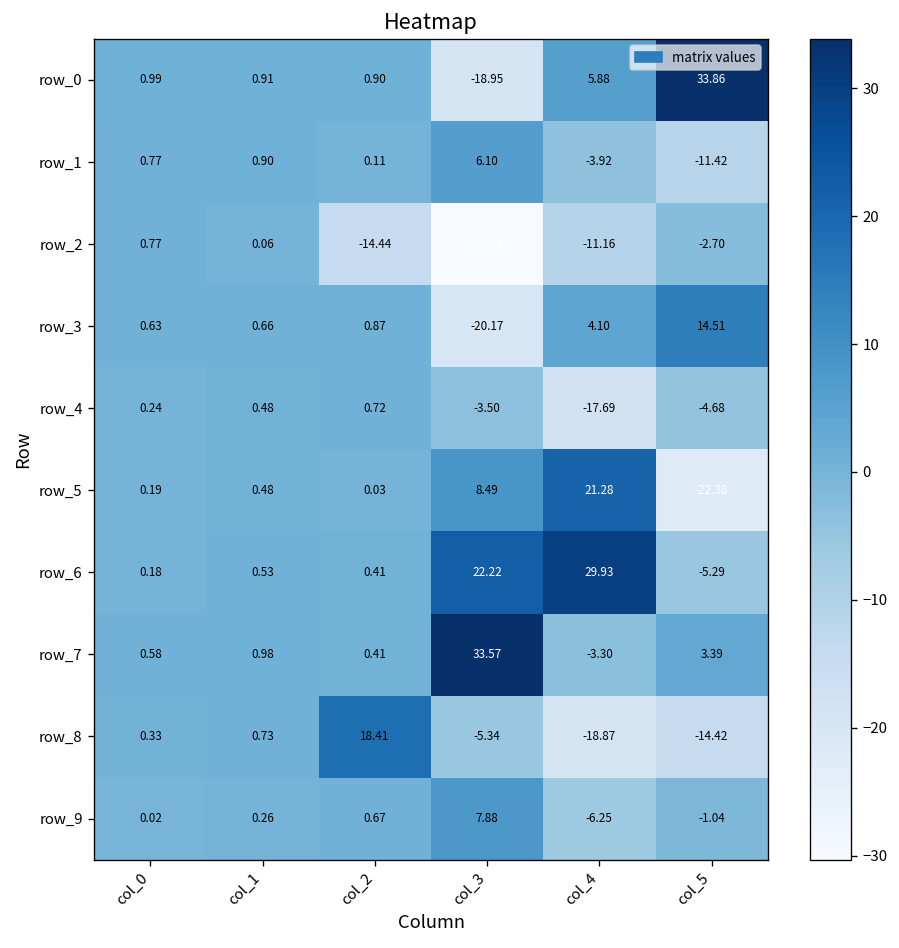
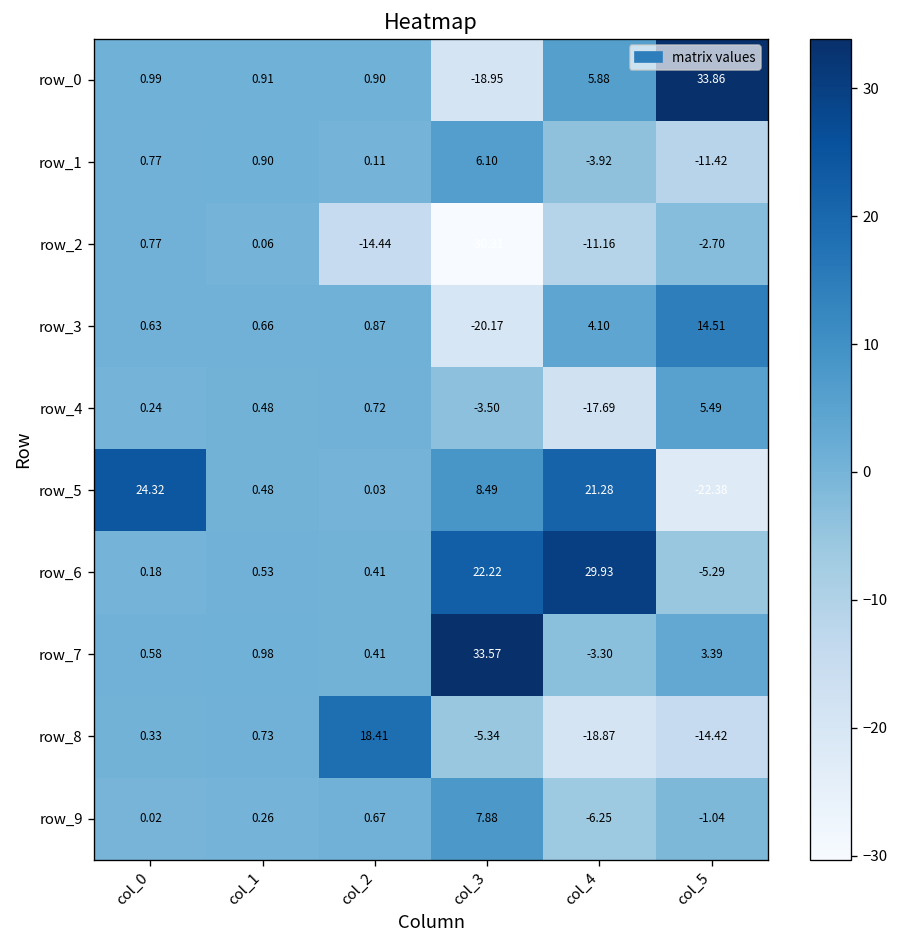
row_4, col_5: -4.68 -> 5.49
row_5, col_0: 0.19 -> 24.32
